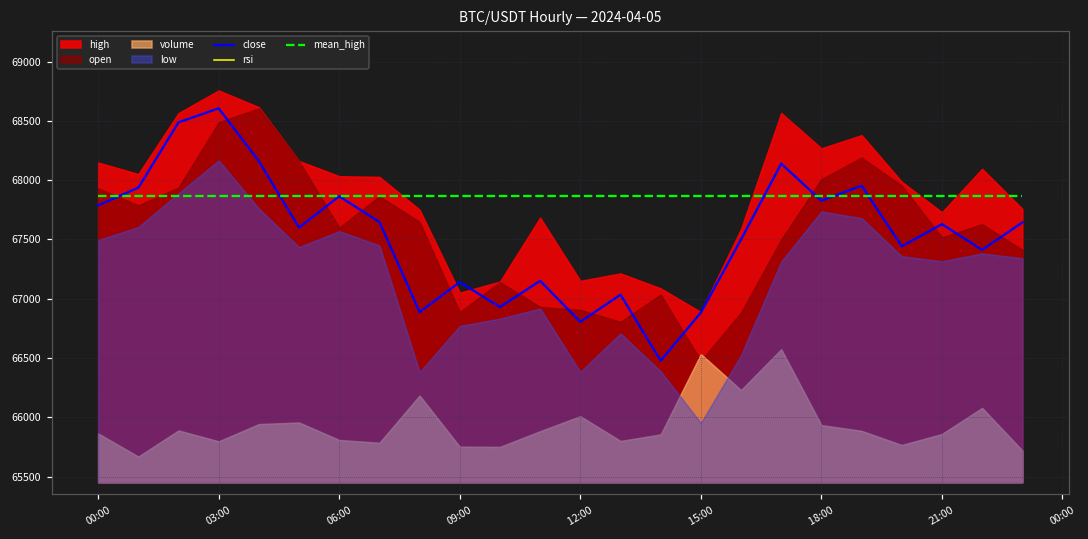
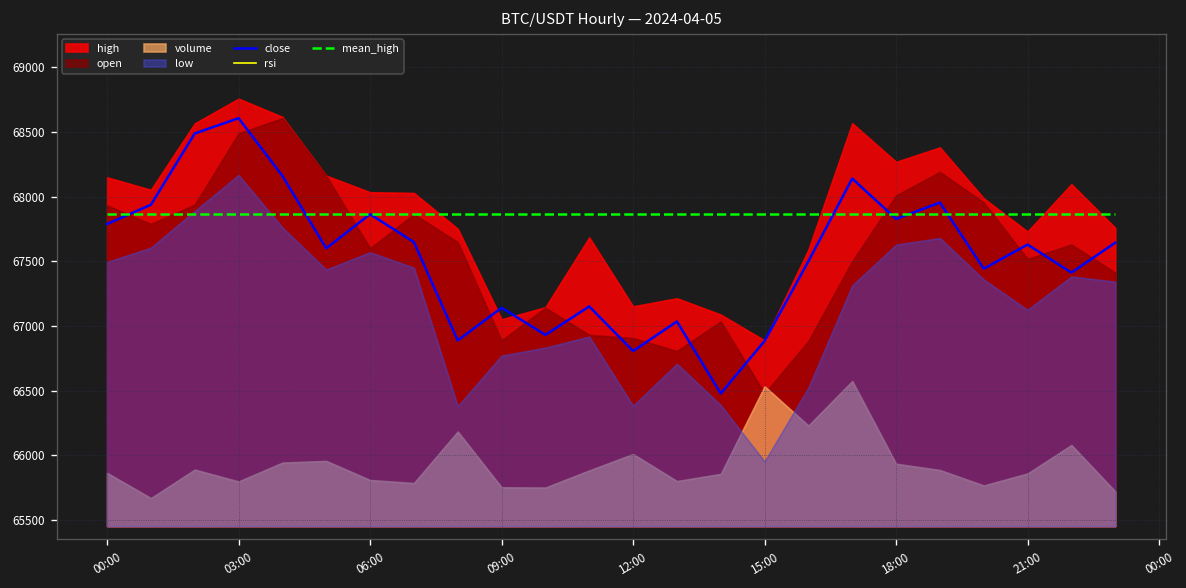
low, 18:00: 67740 -> 67630
low, 21:00: 67320 -> 67130
